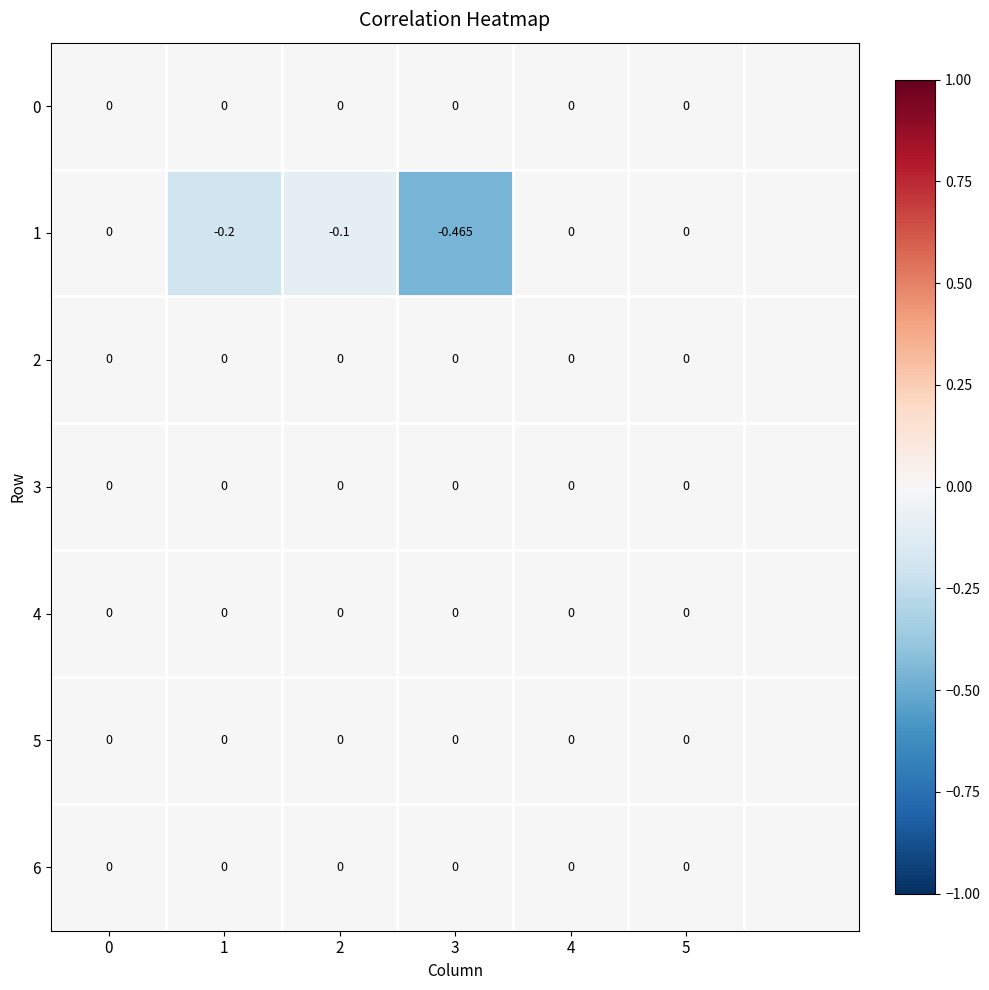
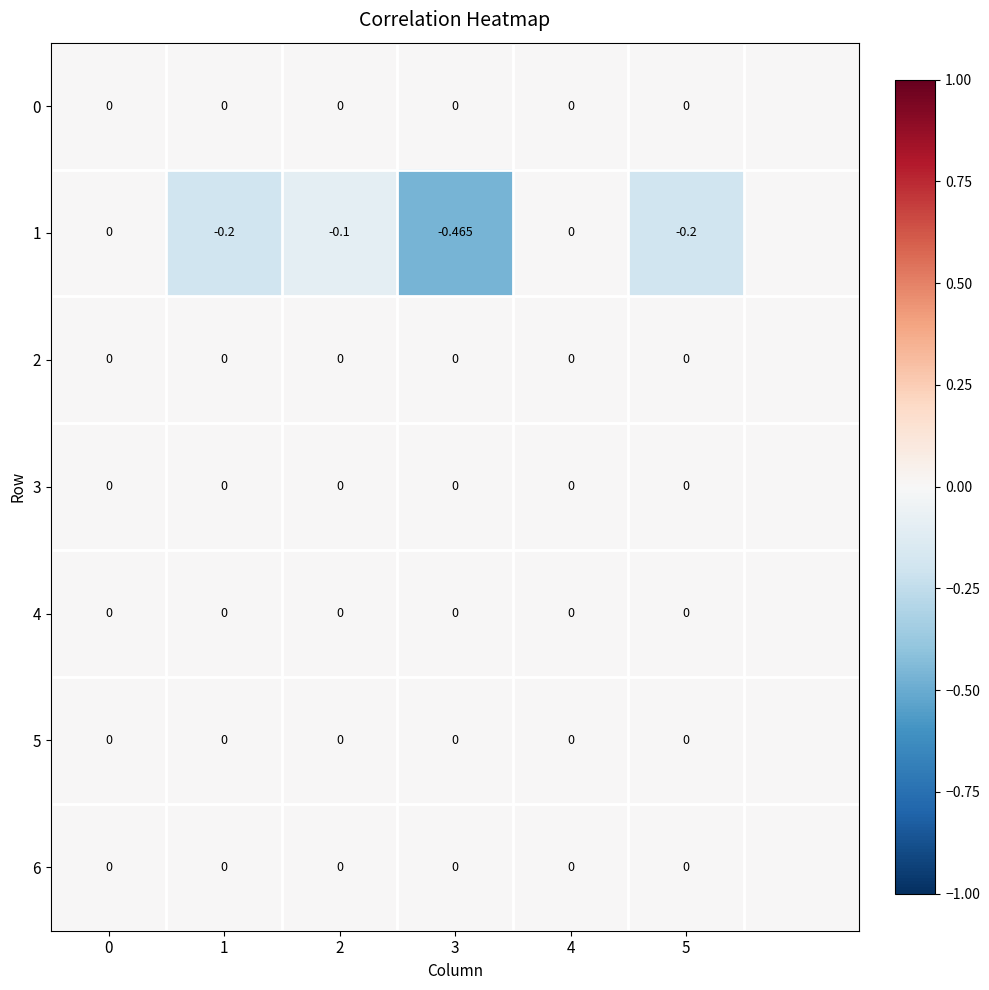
1, 5: 0 -> -0.2
